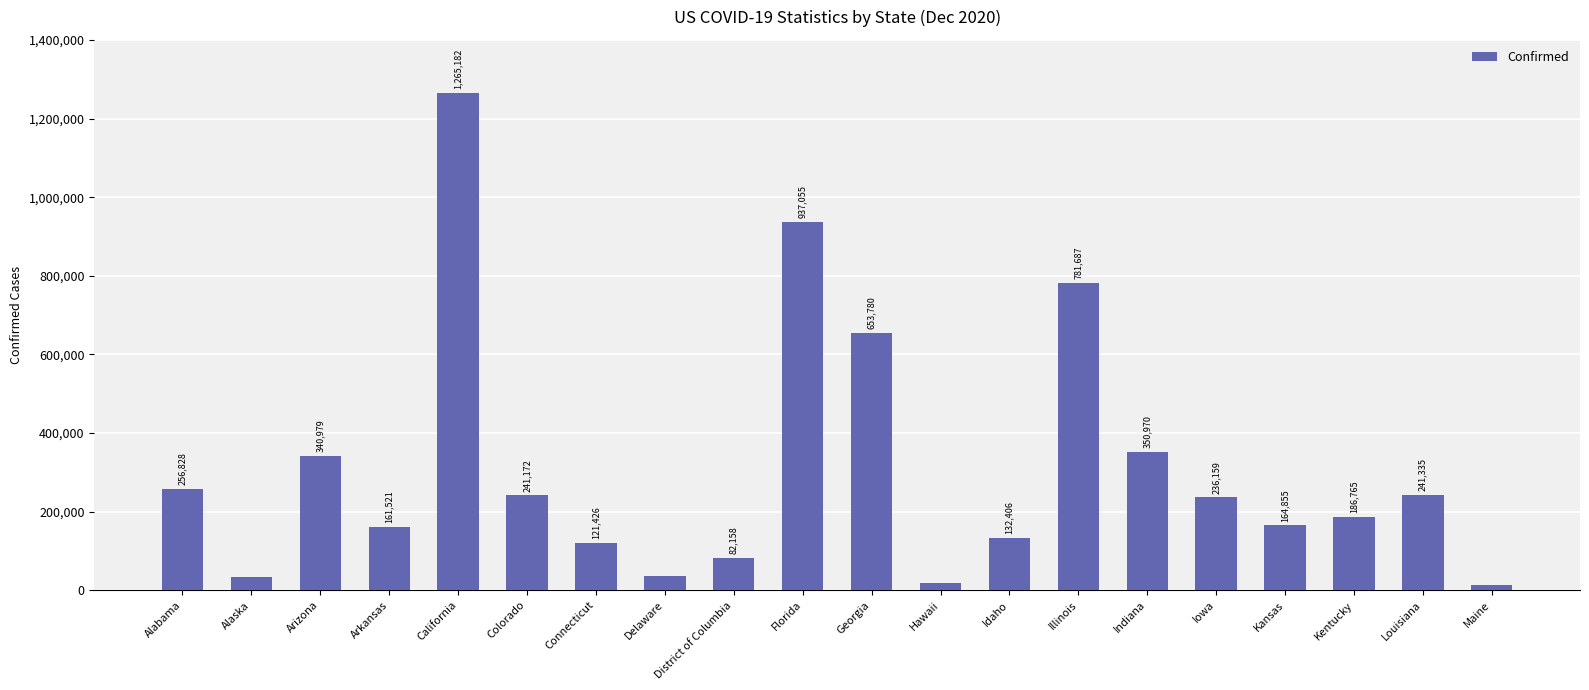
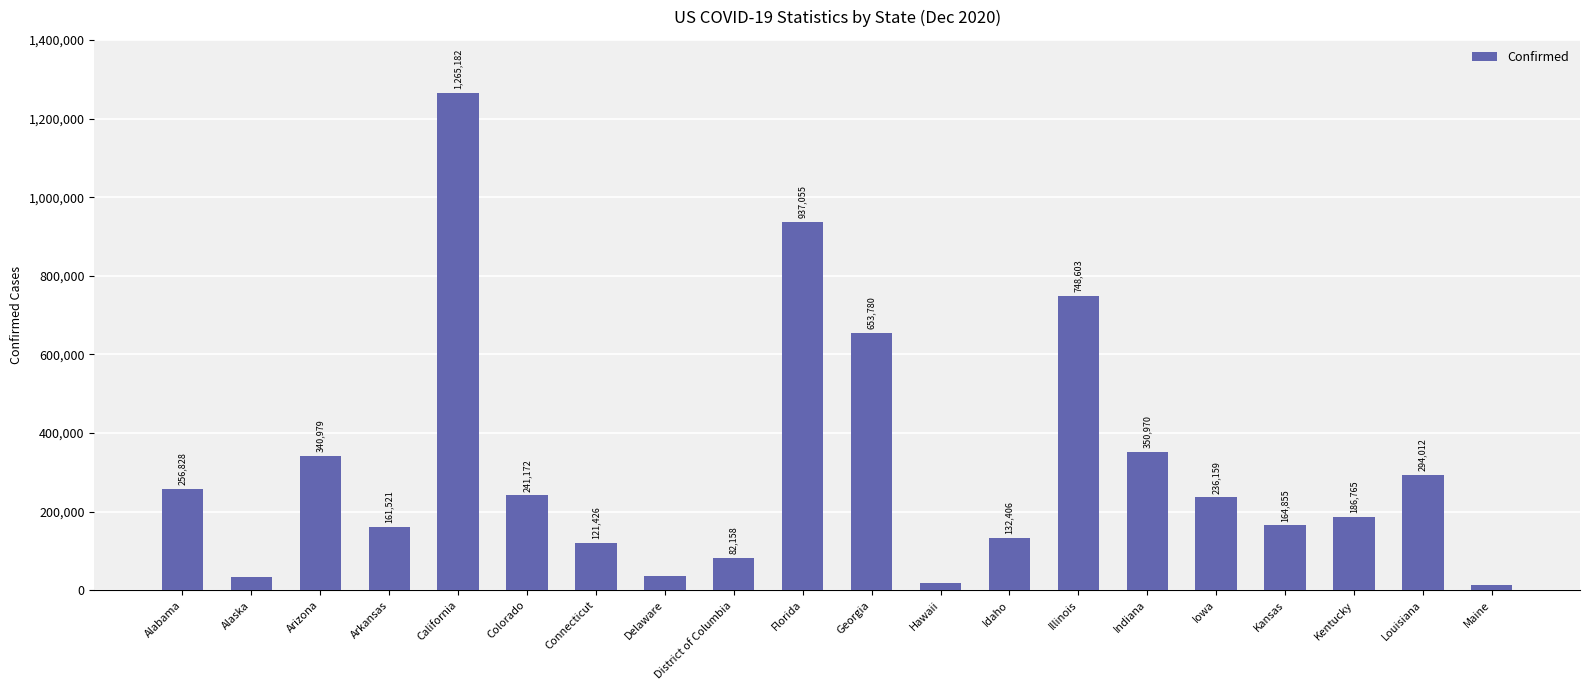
Illinois: 781,687 -> 748,603
Louisiana: 241,335 -> 294,012
